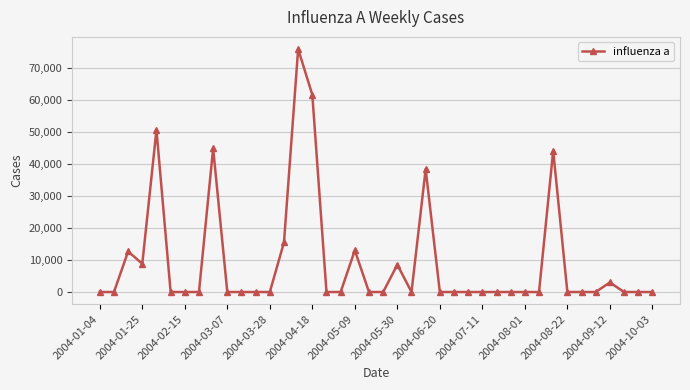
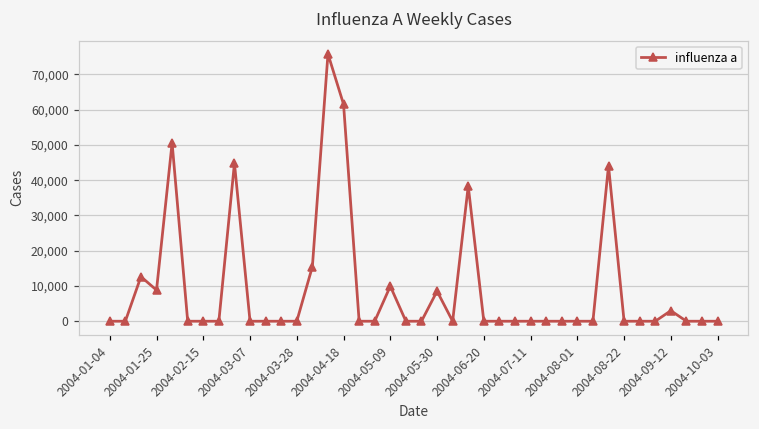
2004-05-09: 13,000 -> 10,000
